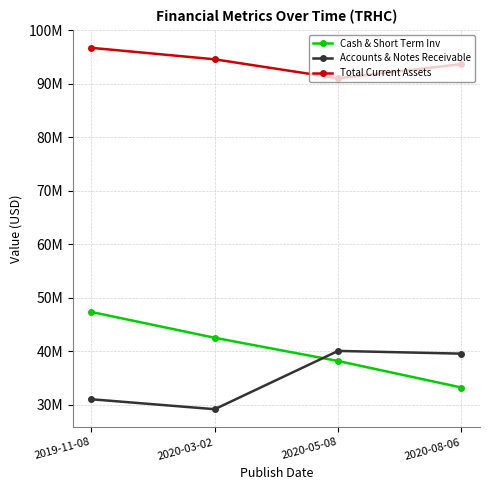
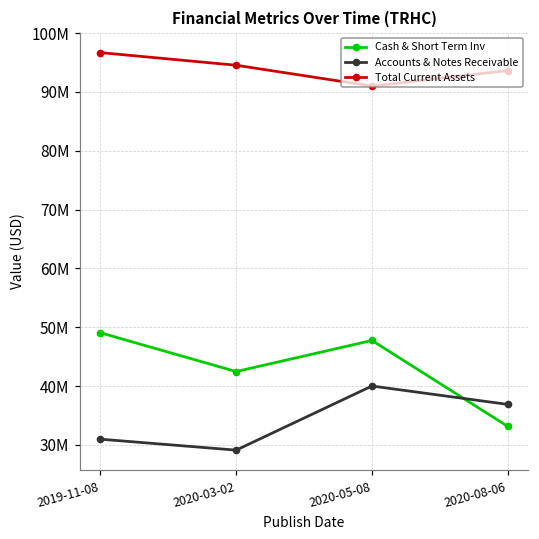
Cash & Short Term Inv, 2019-11-08: 47000000 -> 49000000
Cash & Short Term Inv, 2020-05-08: 38000000 -> 48000000
Accounts & Notes Receivable, 2020-08-06: 40000000 -> 37000000
